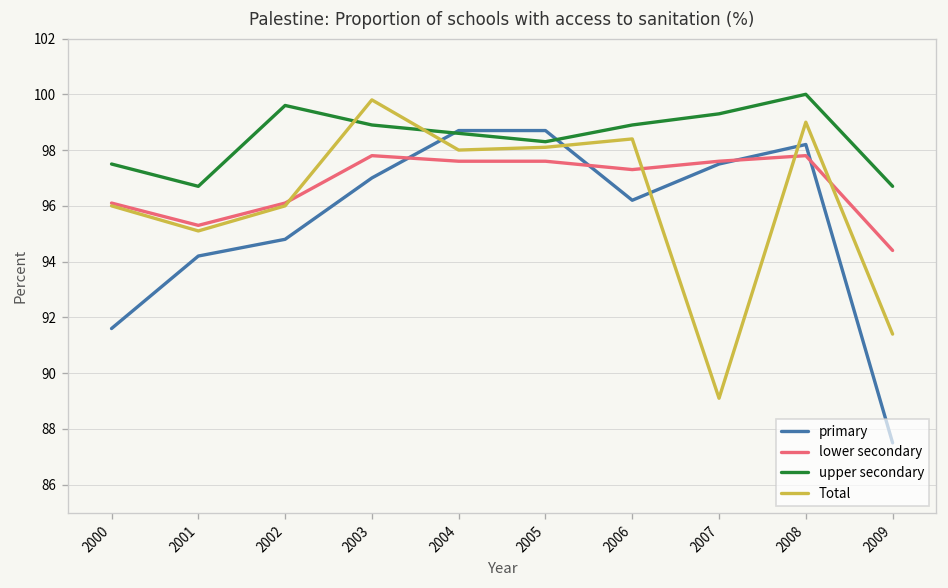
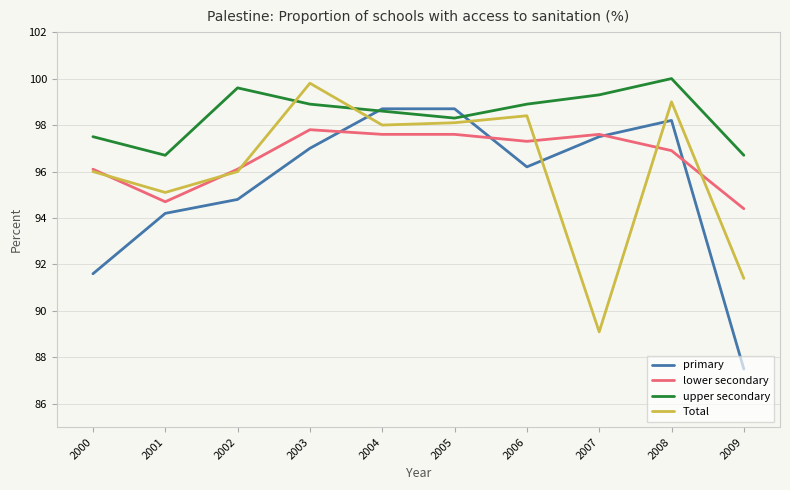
lower secondary, 2001: 95.3 -> 94.7
lower secondary, 2008: 97.8 -> 96.9
